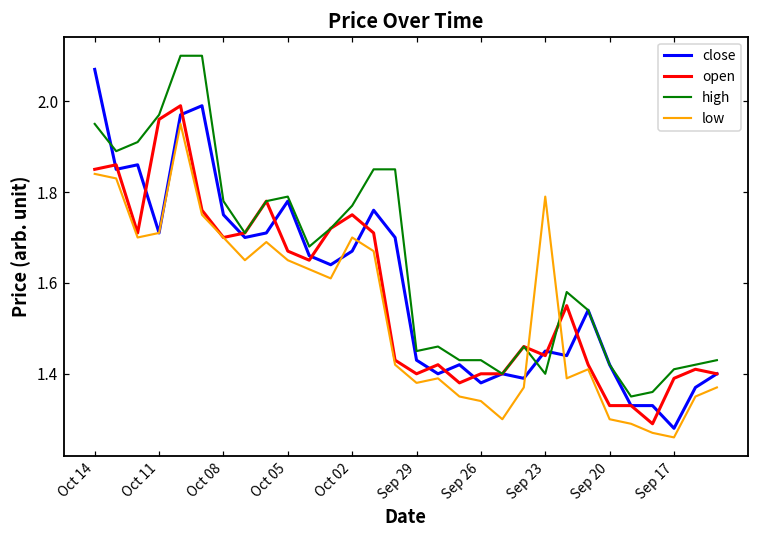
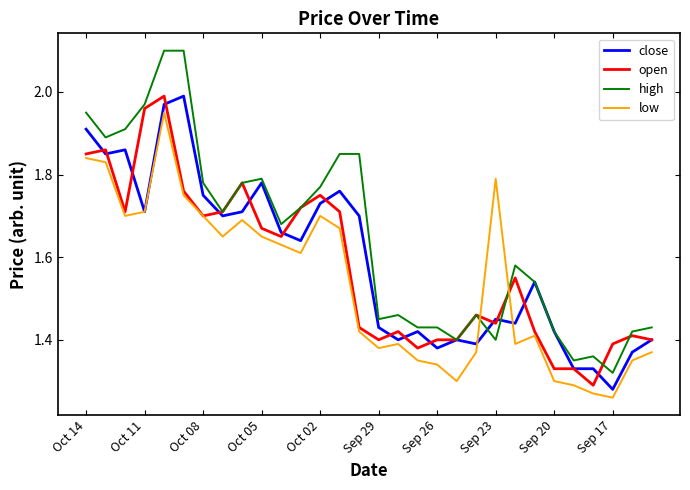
close, Oct 14: 2.07 -> 1.91
close, Oct 02: 1.67 -> 1.73
high, Sep 17: 1.41 -> 1.32
